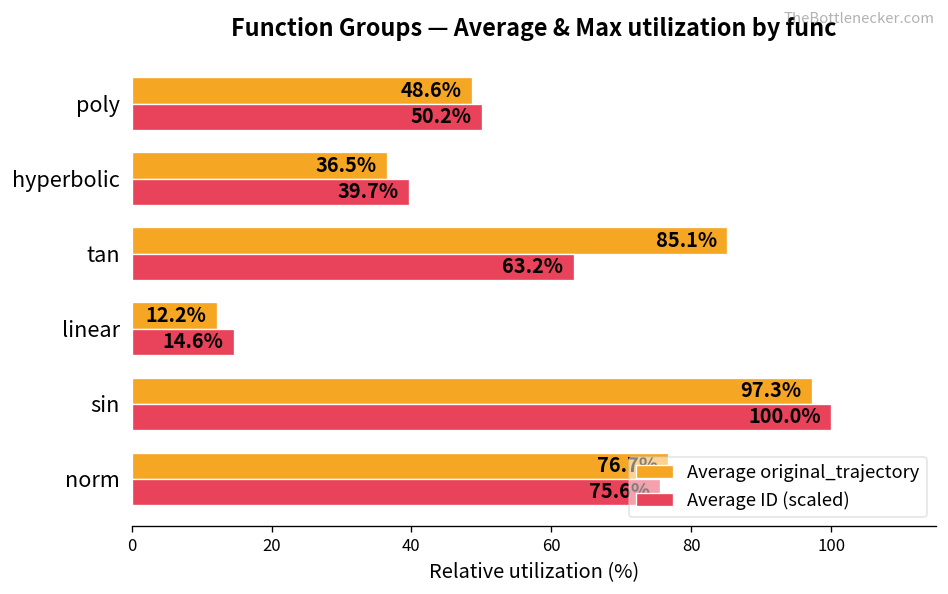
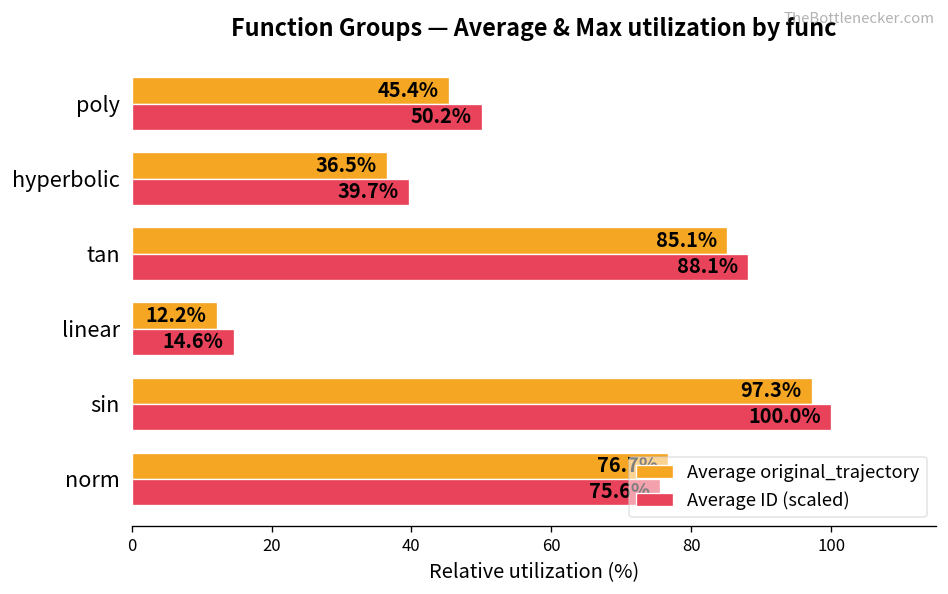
Average original_trajectory, poly: 48.6% -> 45.4%
Average ID (scaled), tan: 63.2% -> 88.1%
